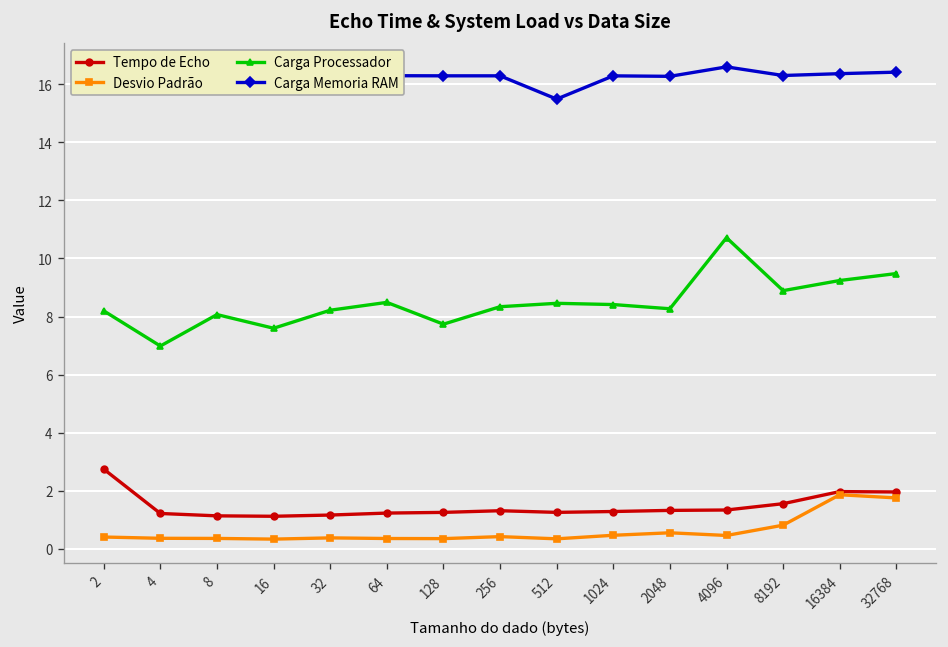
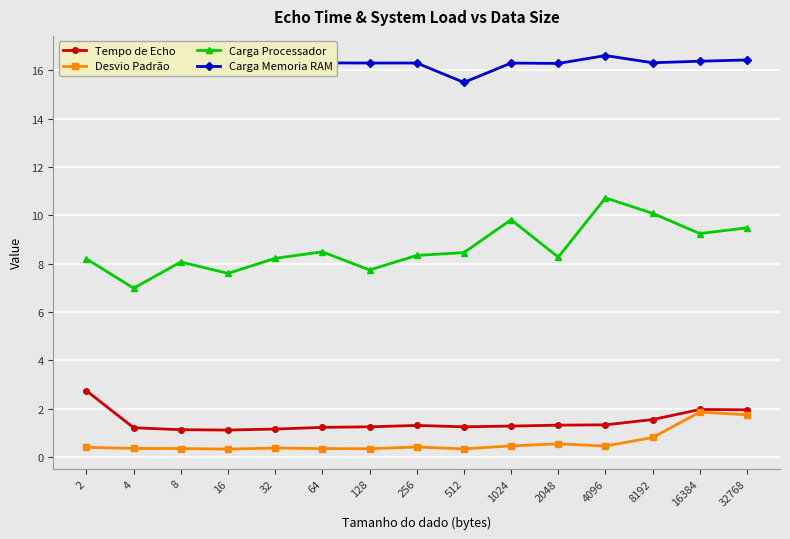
Carga Processador, 1024: 8.4 -> 9.8
Carga Processador, 8192: 8.9 -> 10.1
